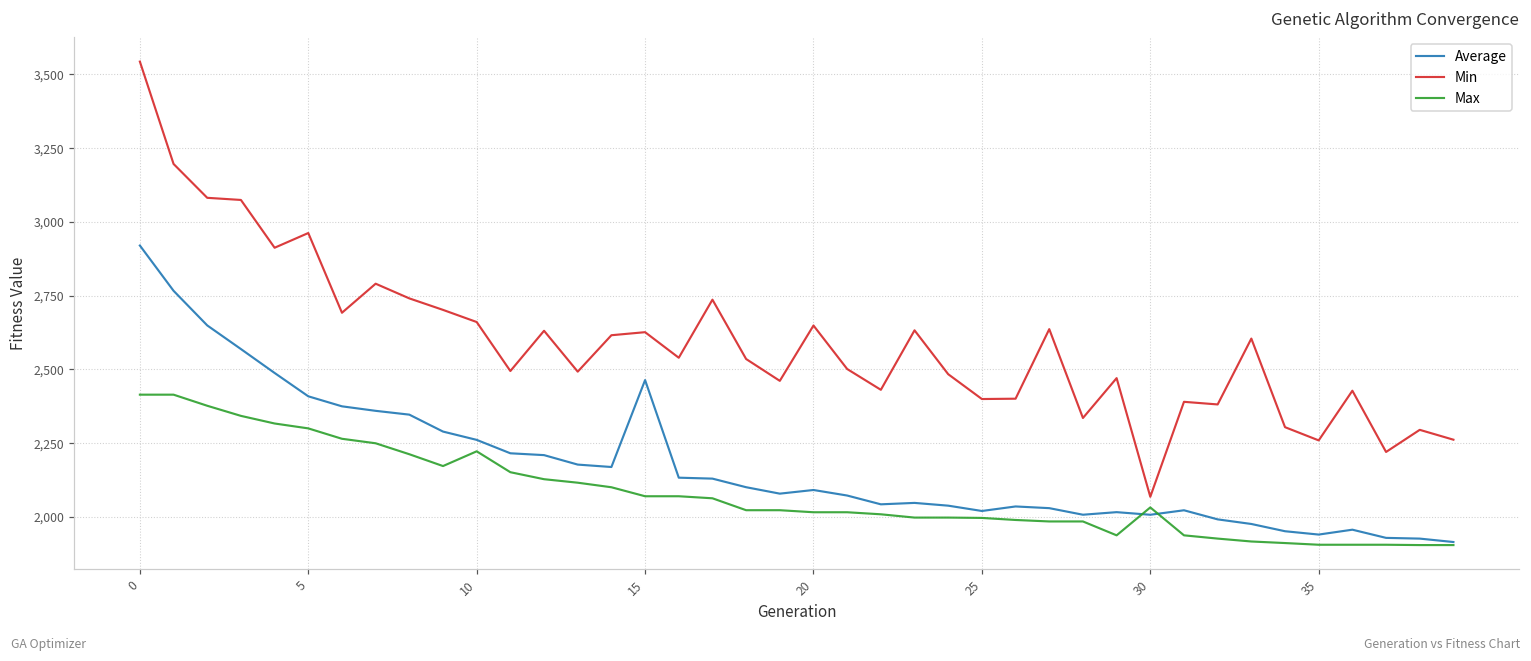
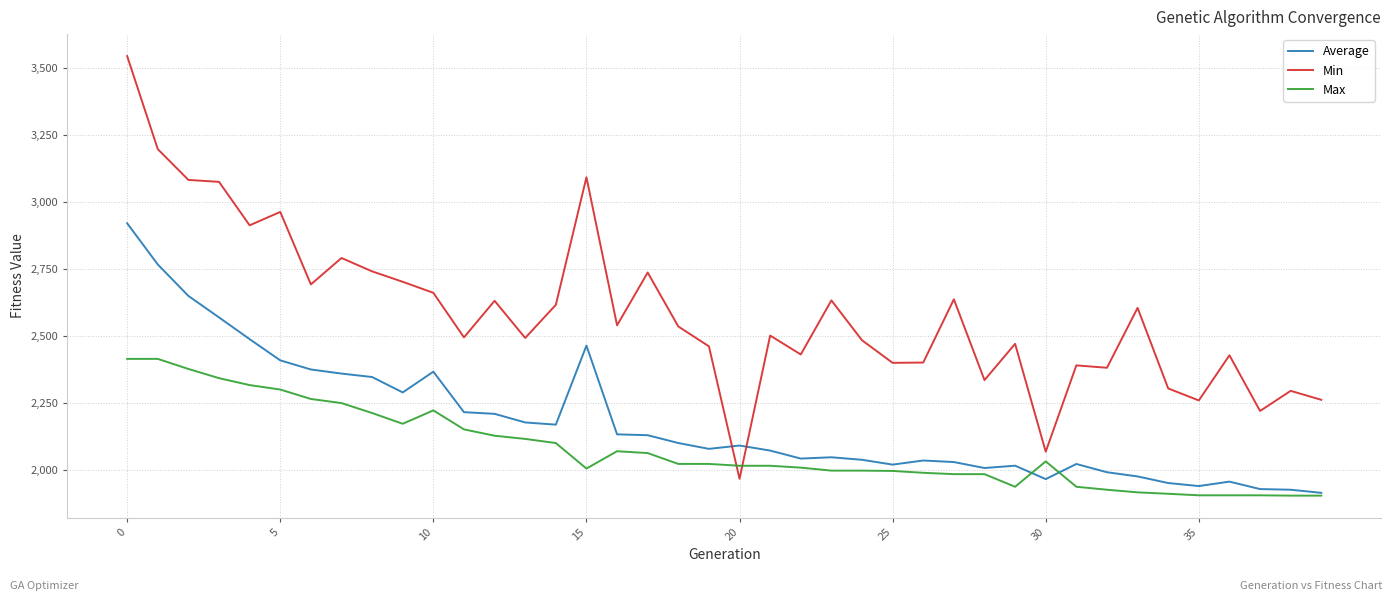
Average, 10: 2,260 -> 2,370
Min, 15: 2,630 -> 3,090
Max, 15: 2,070 -> 2,010
Min, 20: 2,650 -> 1,970
Average, 30: 2,010 -> 1,970
